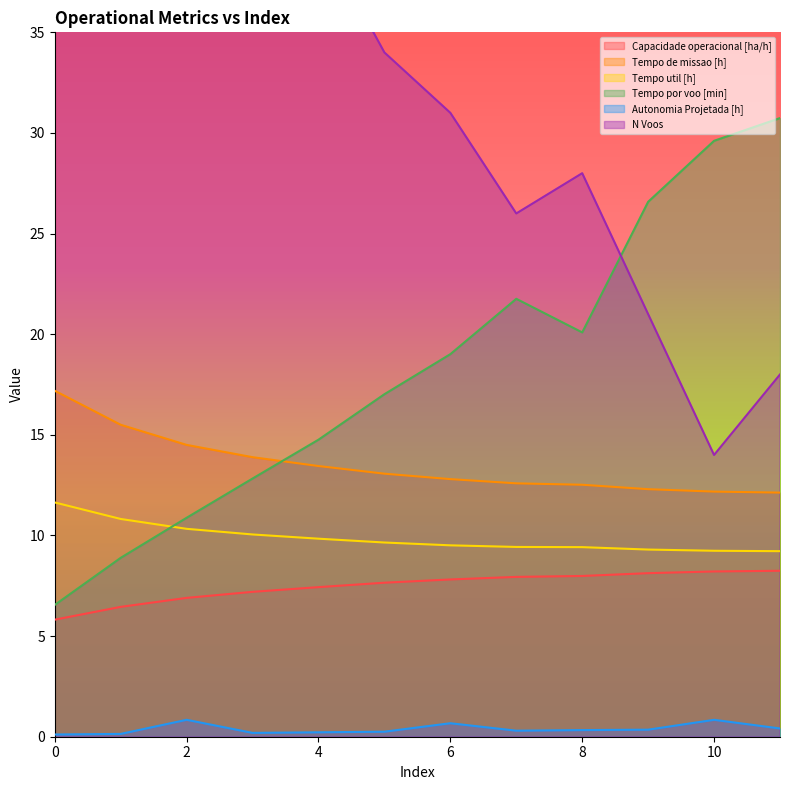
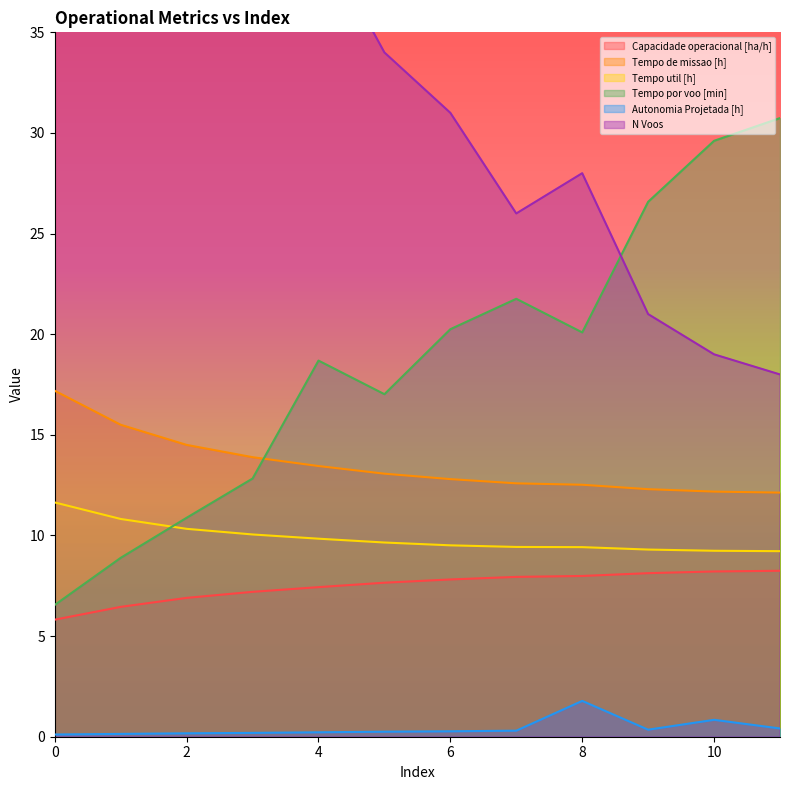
Autonomia Projetada [h], 2: 0.8 -> 0.2
Tempo por voo [min], 4: 14.8 -> 18.7
Tempo por voo [min], 6: 19.0 -> 20.3
Autonomia Projetada [h], 6: 0.7 -> 0.3
Autonomia Projetada [h], 8: 0.3 -> 1.8
N Voos, 10: 14 -> 19
